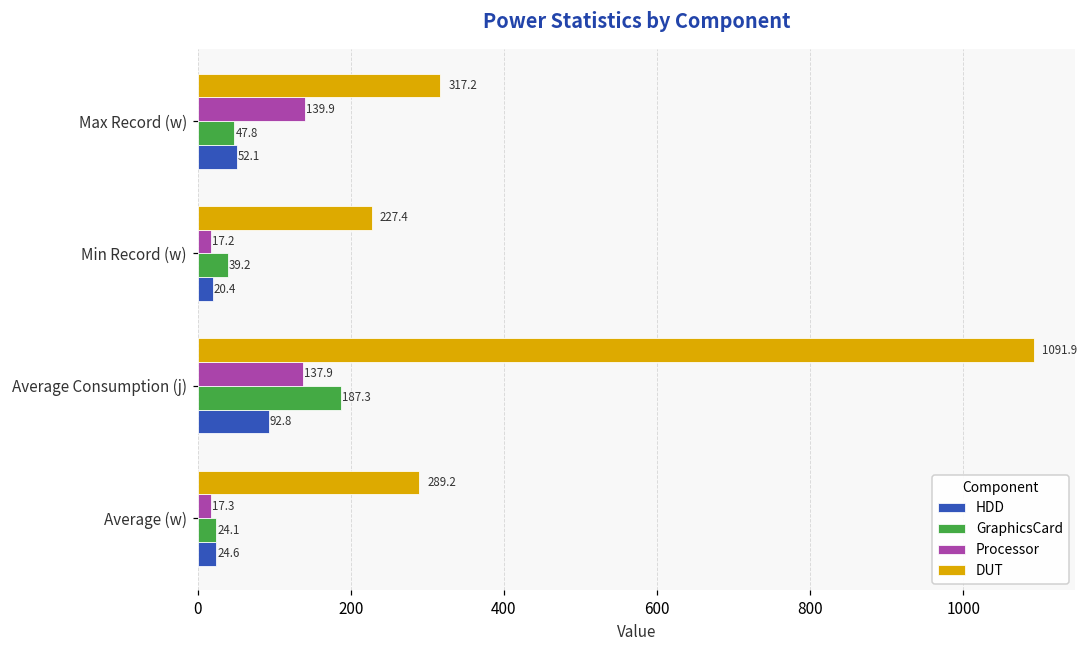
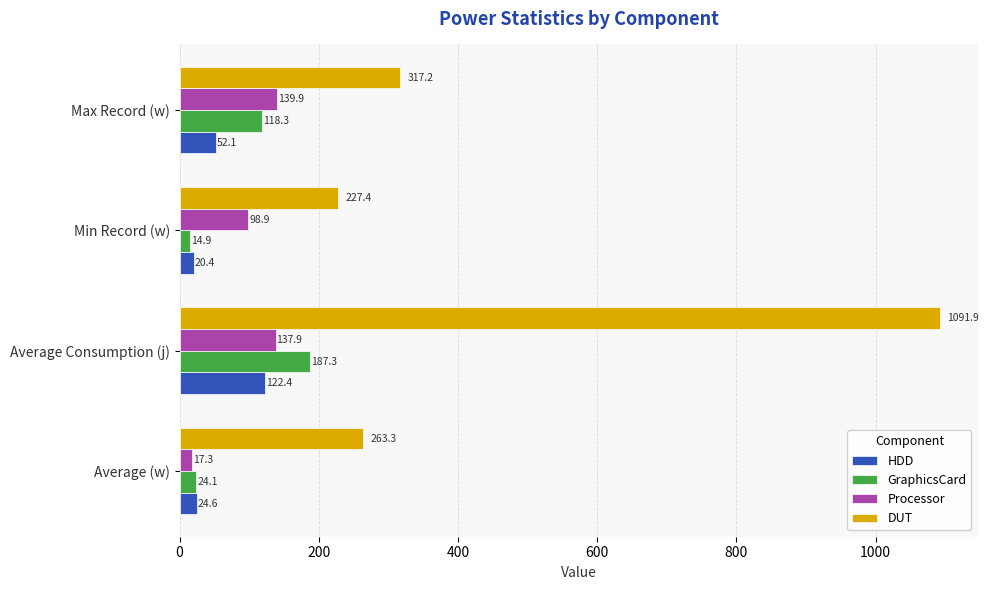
GraphicsCard, Max Record (w): 47.8 -> 118.3
Processor, Min Record (w): 17.2 -> 98.9
GraphicsCard, Min Record (w): 39.2 -> 14.9
HDD, Average Consumption (j): 92.8 -> 122.4
DUT, Average (w): 289.2 -> 263.3
